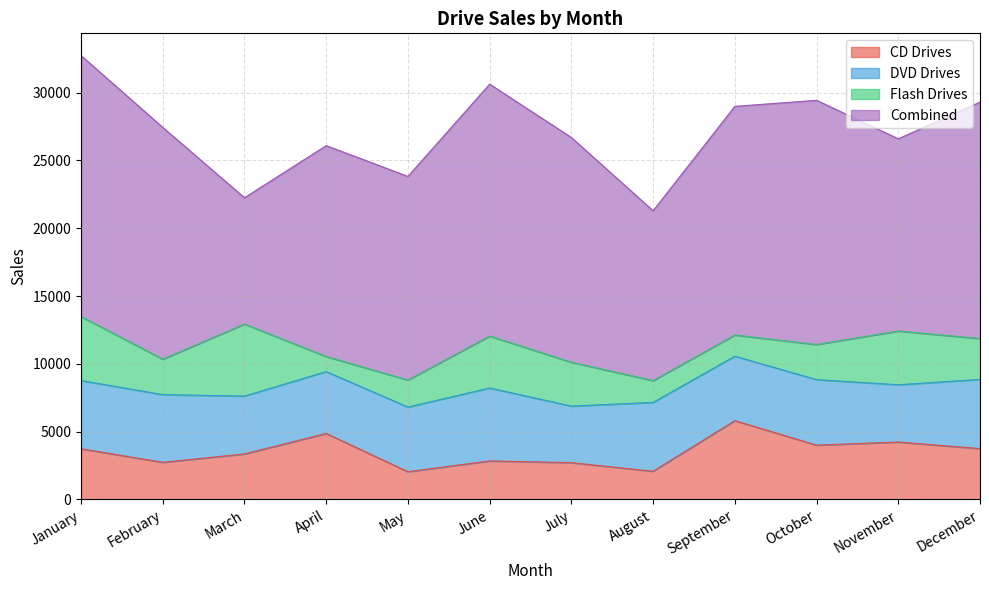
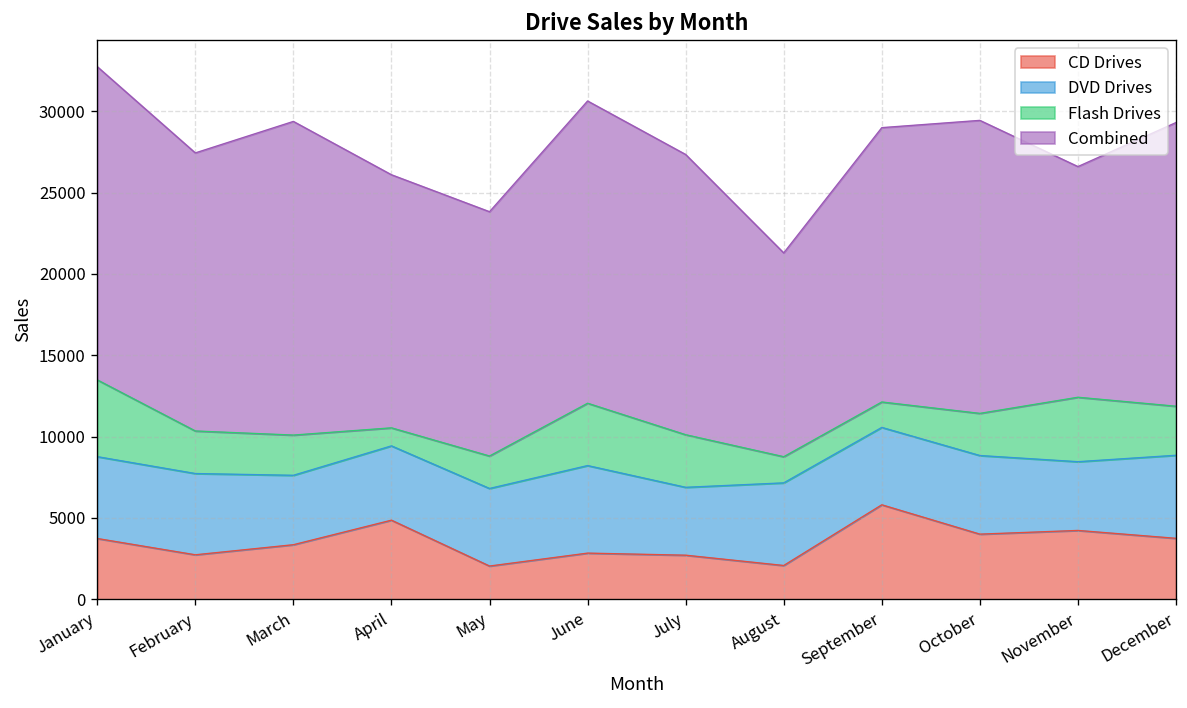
Flash Drives, March: 5300 -> 2500
Combined, March: 9300 -> 19300
Combined, July: 16600 -> 17200
